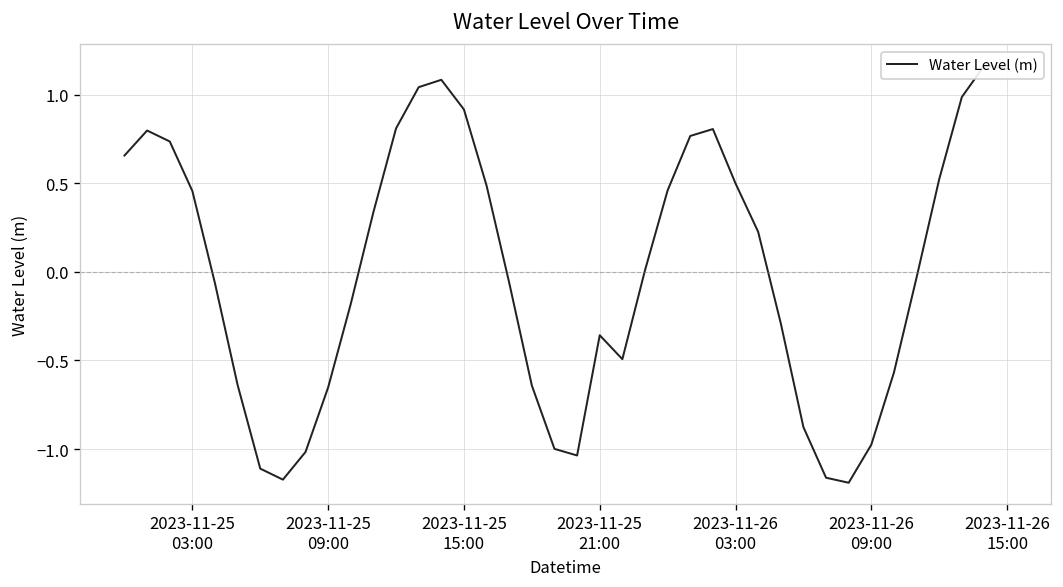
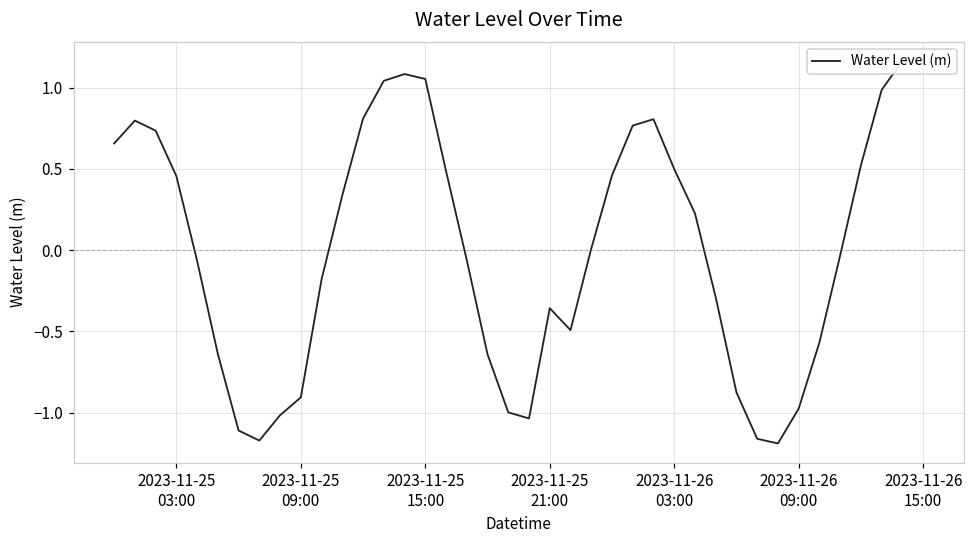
2023-11-25 09:00: -0.65 -> -0.91
2023-11-25 15:00: 0.92 -> 1.05
